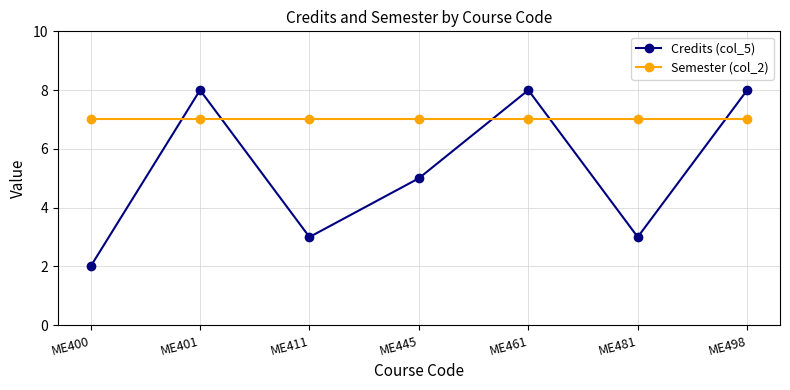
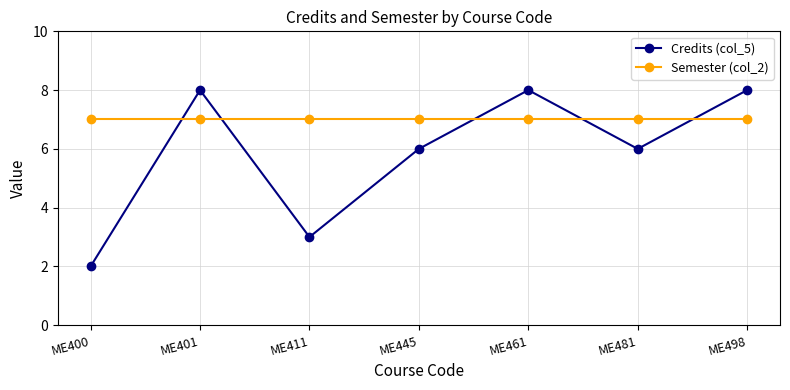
Credits (col_5), ME445: 5 -> 6
Credits (col_5), ME481: 3 -> 6
